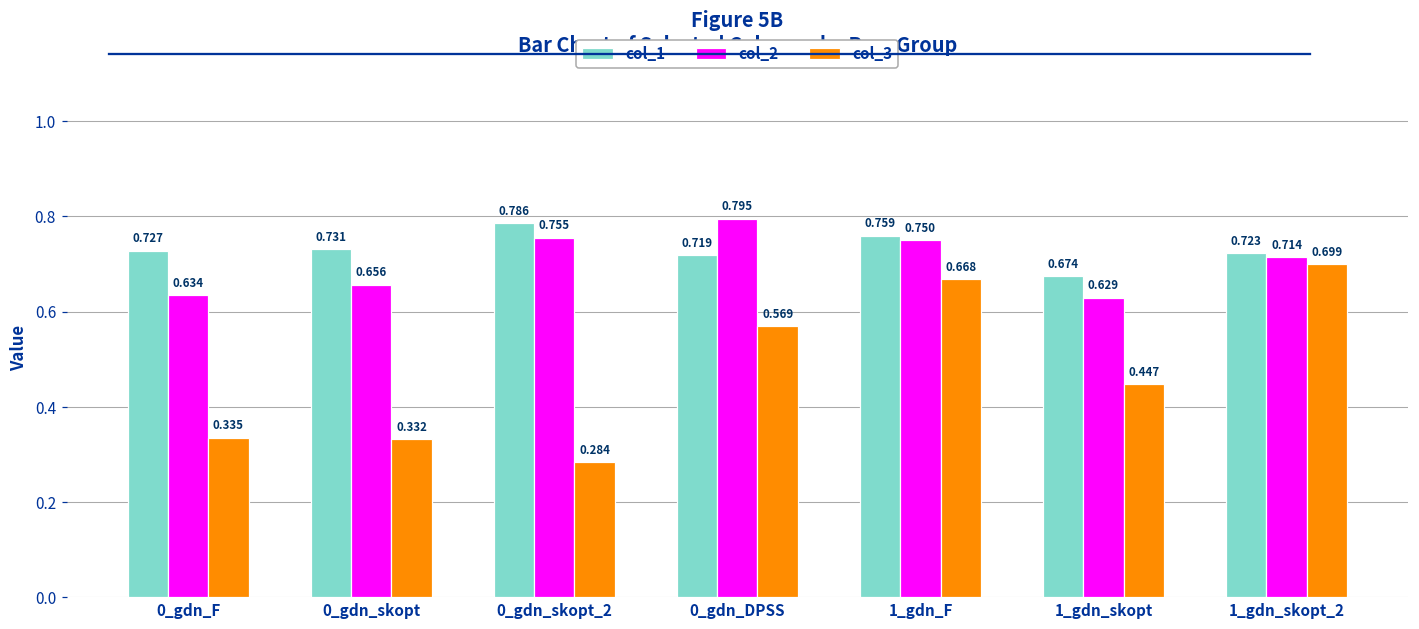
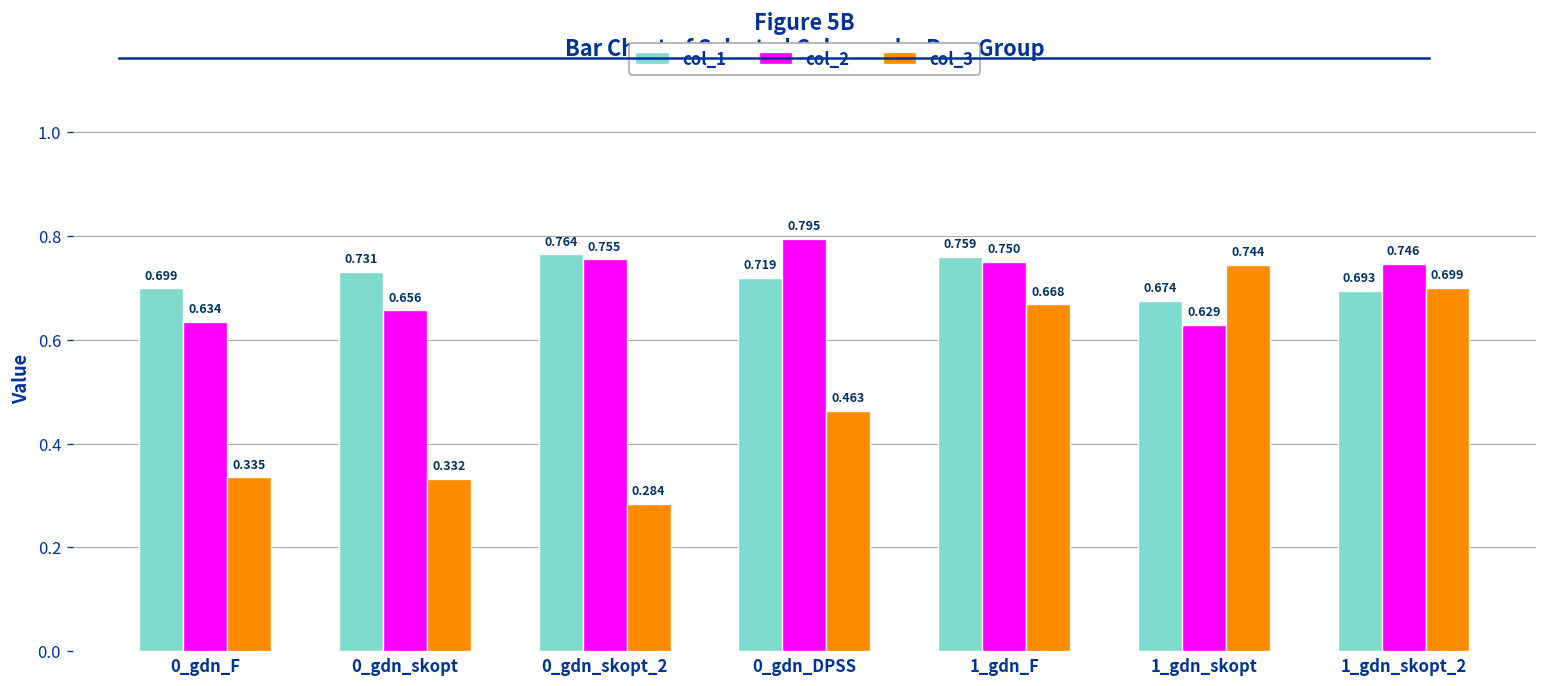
col_1, 0_gdn_F: 0.727 -> 0.699
col_1, 0_gdn_skopt_2: 0.786 -> 0.764
col_3, 0_gdn_DPSS: 0.569 -> 0.463
col_3, 1_gdn_skopt: 0.447 -> 0.744
col_1, 1_gdn_skopt_2: 0.723 -> 0.693
col_2, 1_gdn_skopt_2: 0.714 -> 0.746
